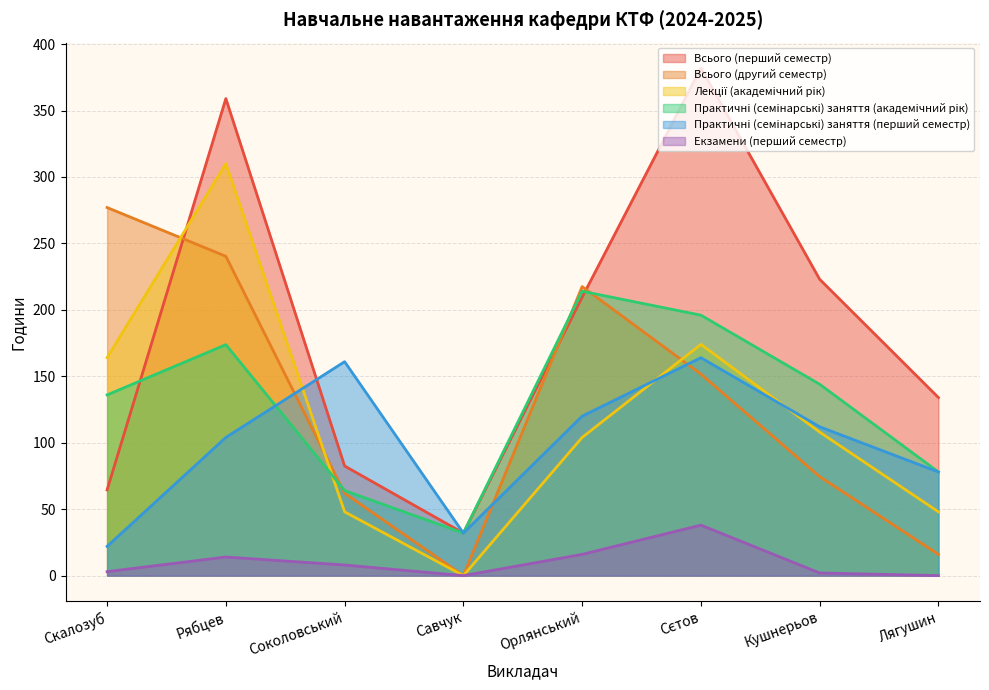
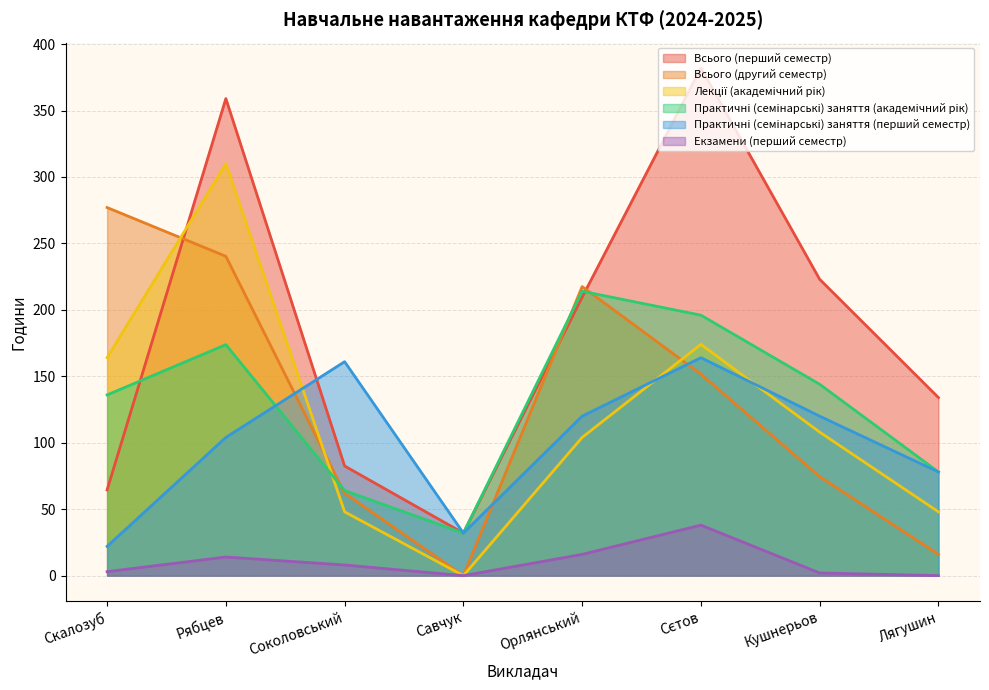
Практичні (семінарські) заняття (перший семестр), Кушнерьов: 112 -> 120
